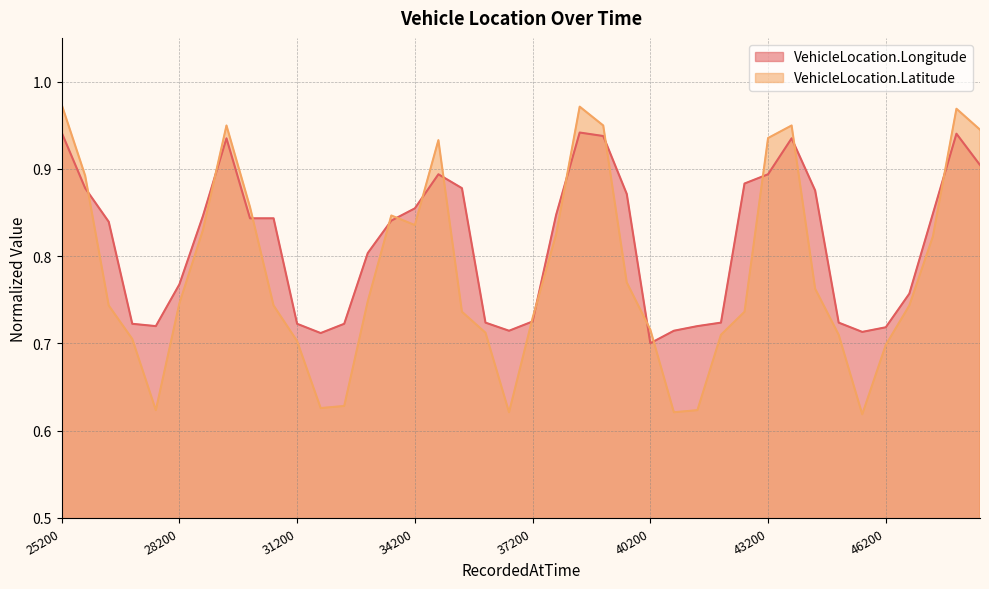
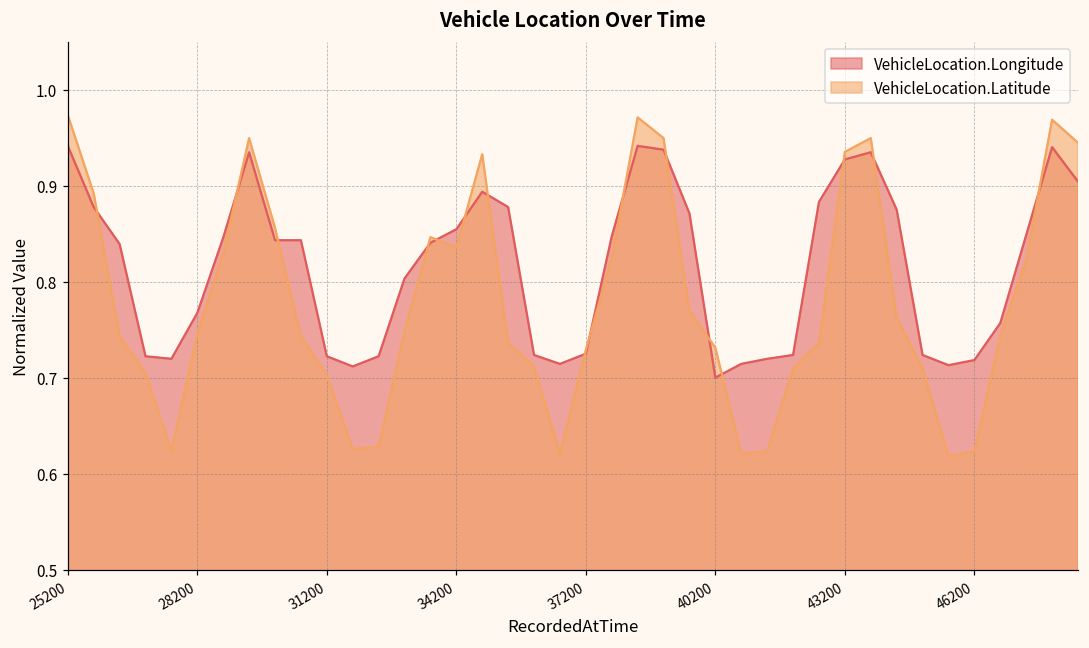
VehicleLocation.Latitude, 40200: 0.72 -> 0.73
VehicleLocation.Longitude, 43200: 0.89 -> 0.93
VehicleLocation.Latitude, 46200: 0.70 -> 0.62
